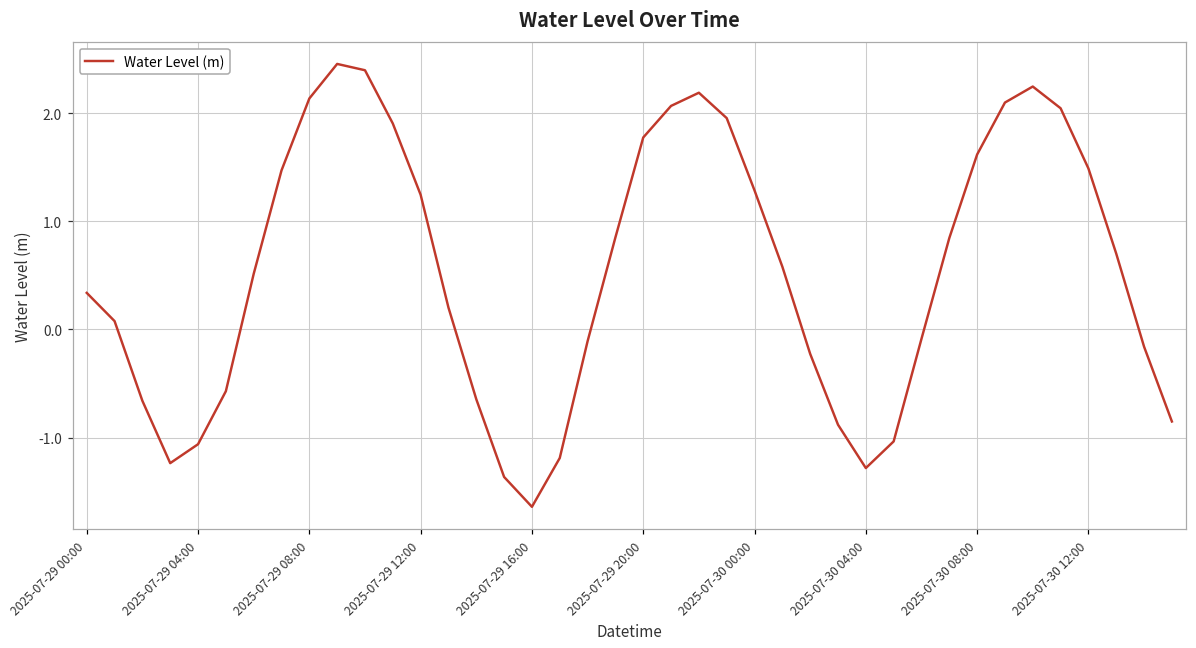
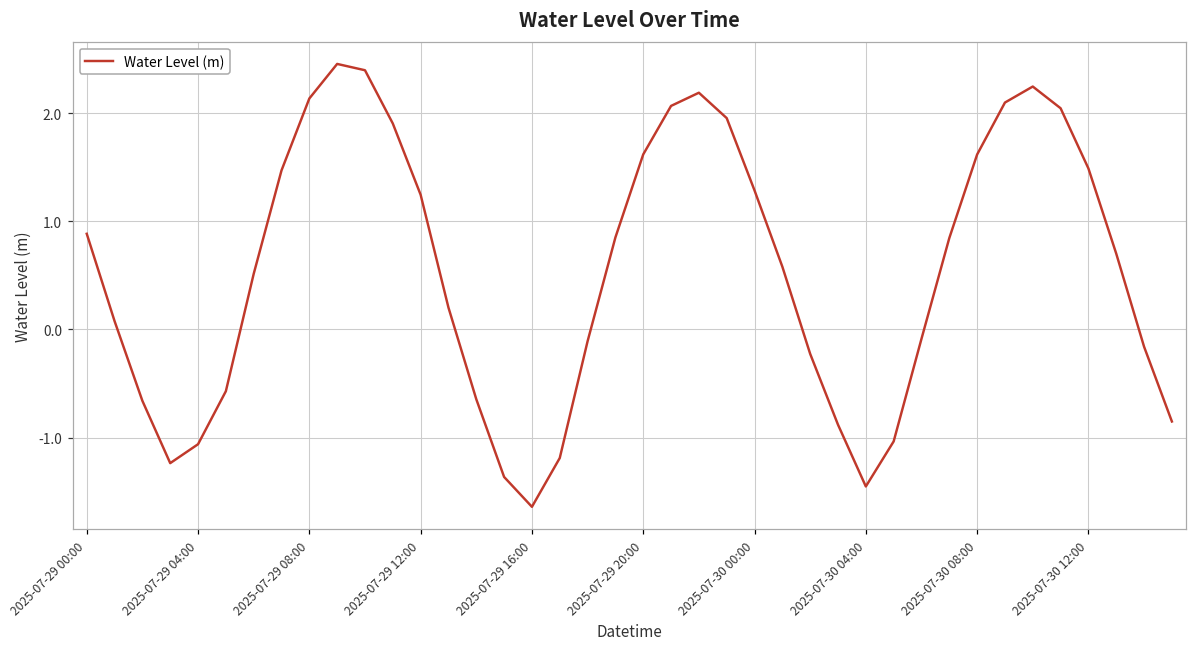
2025-07-29 00:00: 0.3 -> 0.9
2025-07-29 20:00: 1.8 -> 1.6
2025-07-30 04:00: -1.3 -> -1.5
